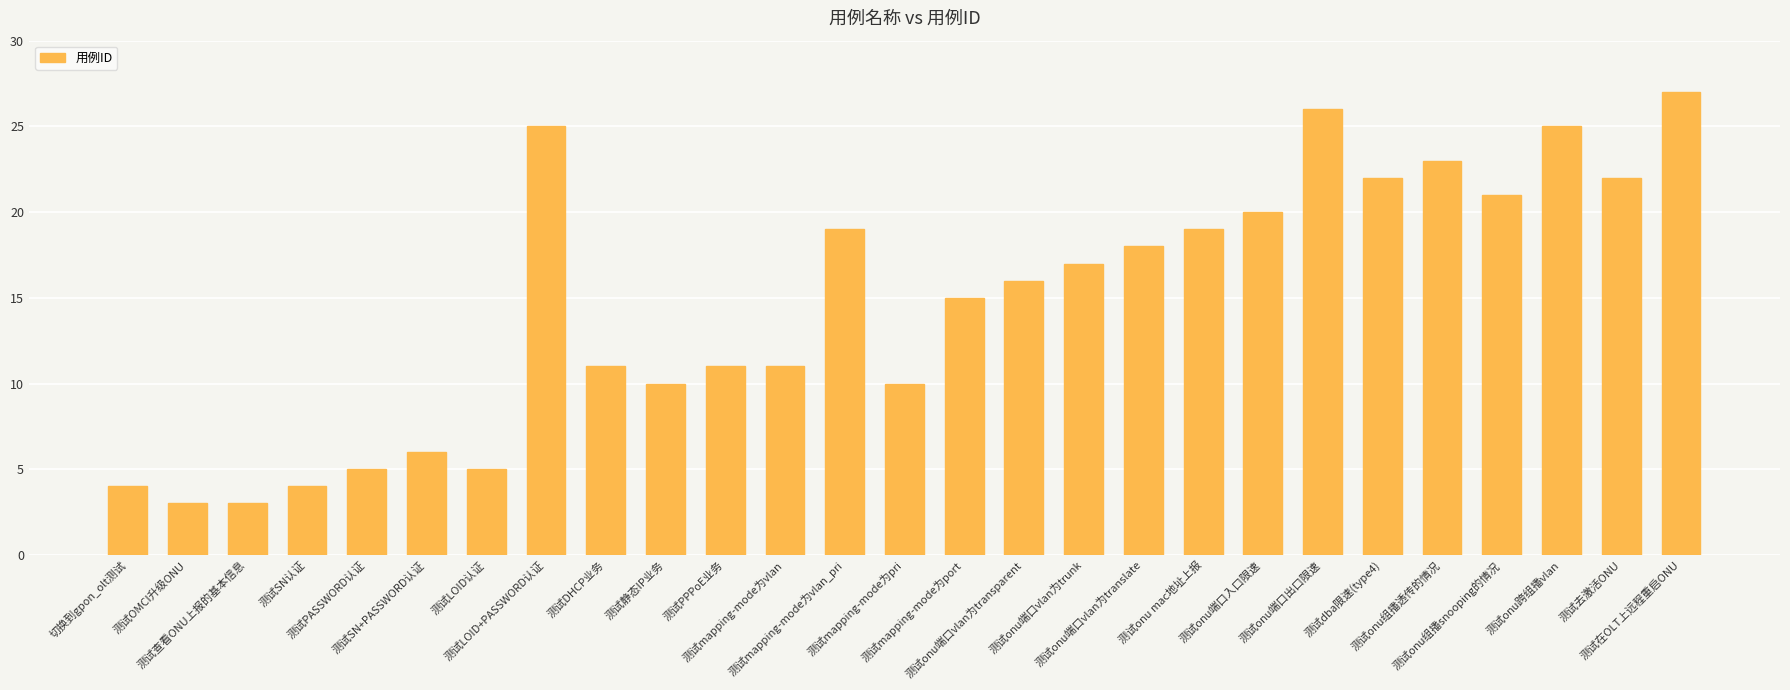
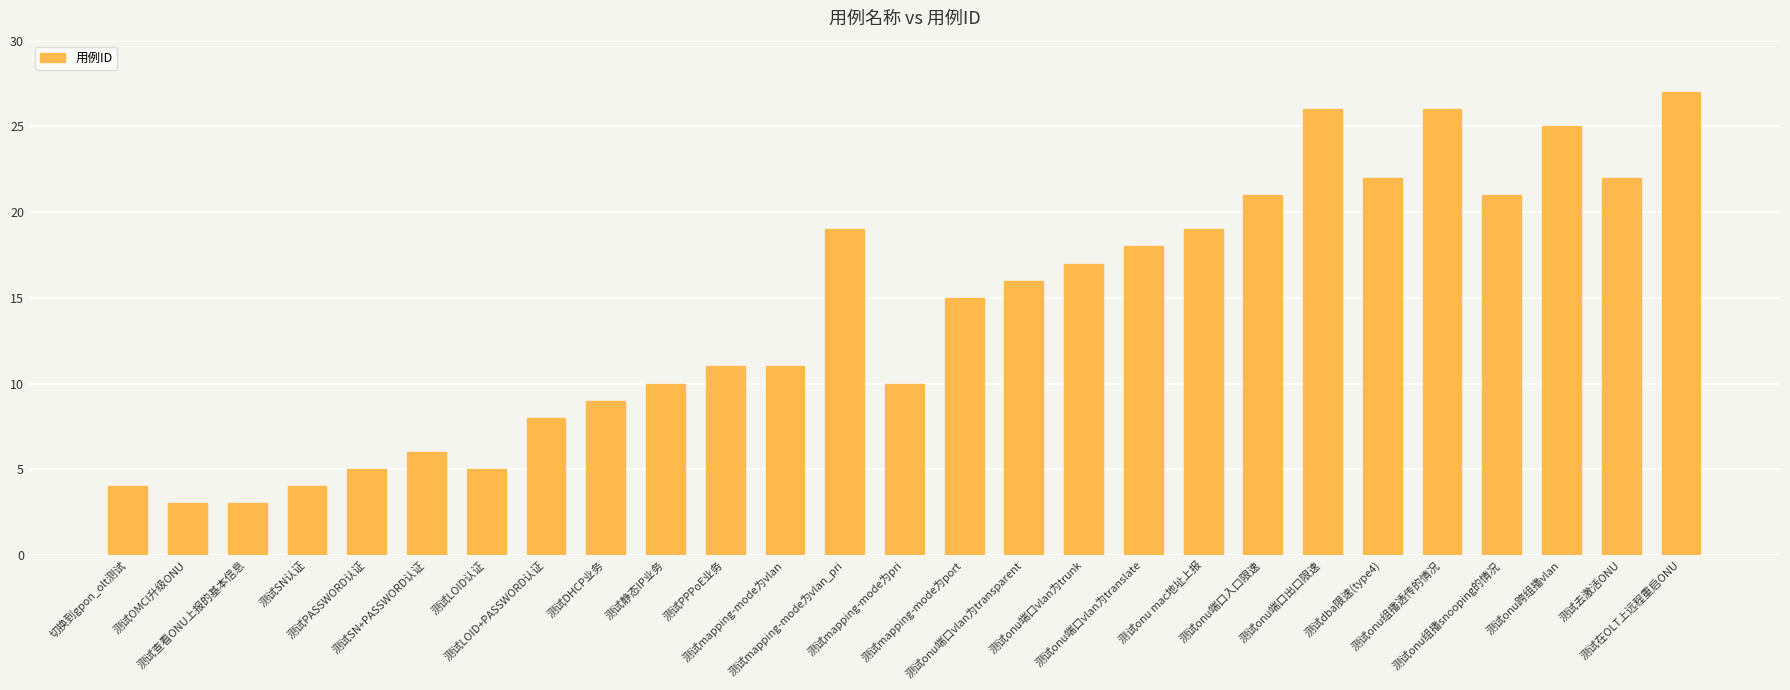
测试LOID+PASSWORD认证: 25 -> 8
测试DHCP业务: 11 -> 9
测试onu端口入口限速: 20 -> 21
测试onu组播透传的情况: 23 -> 26
